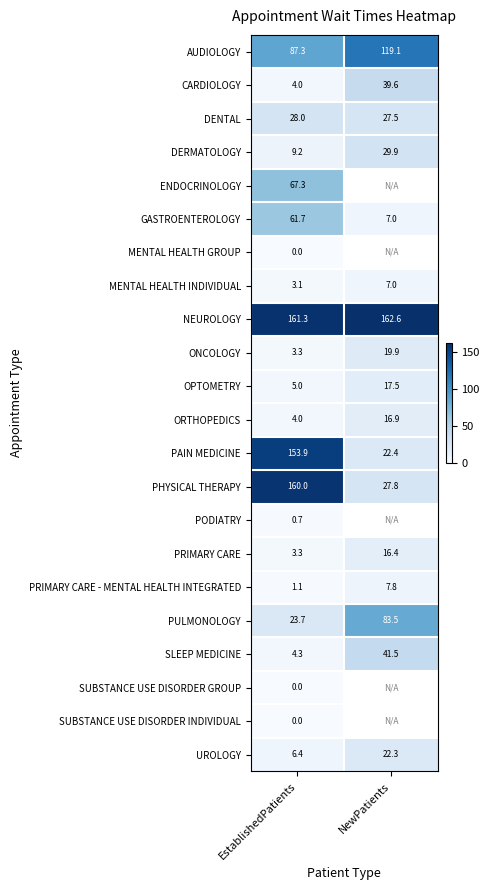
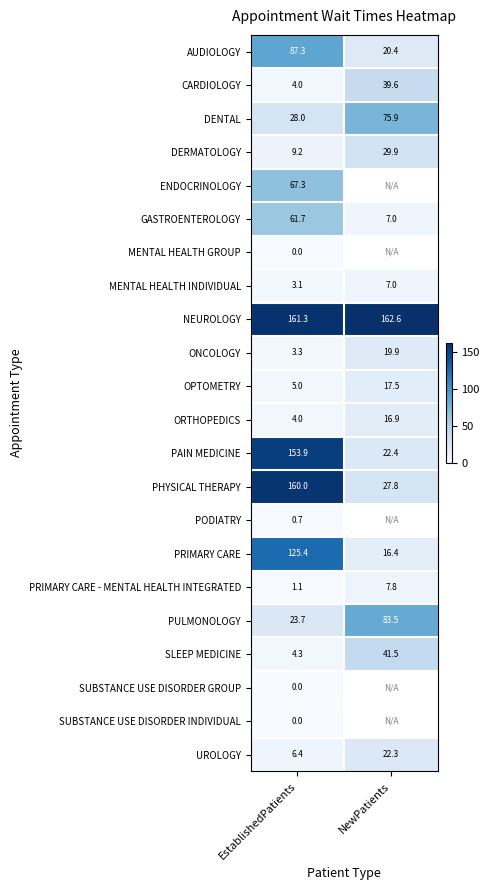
AUDIOLOGY, NewPatients: 119.1 -> 20.4
DENTAL, NewPatients: 27.5 -> 75.9
PRIMARY CARE, EstablishedPatients: 3.3 -> 125.4
